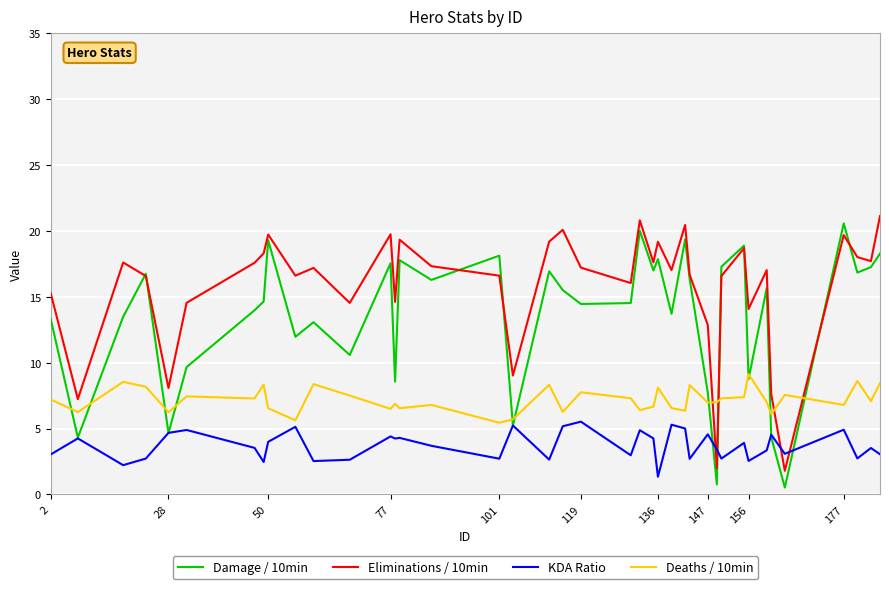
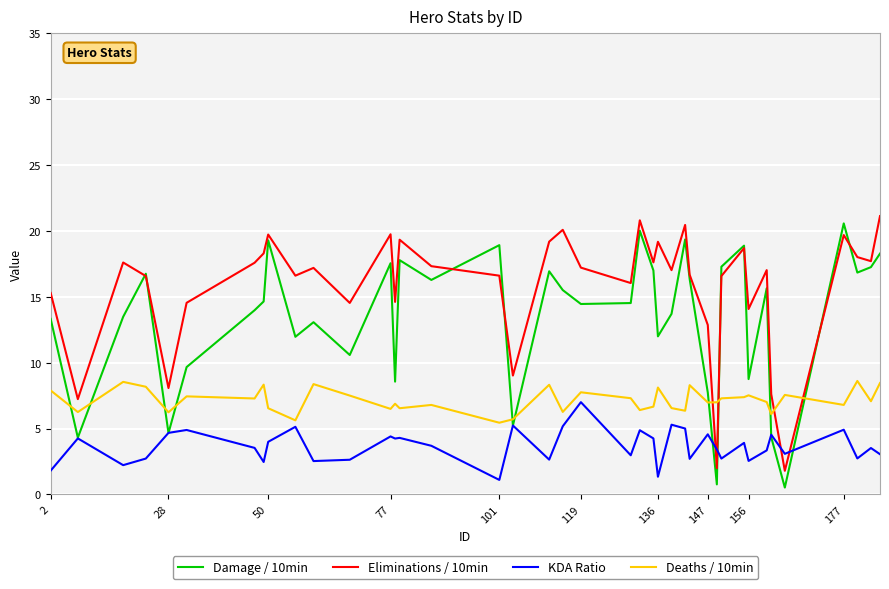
KDA Ratio, 2: 3.0 -> 1.8
Deaths / 10min, 2: 7.2 -> 7.9
Damage / 10min, 101: 18.1 -> 18.9
KDA Ratio, 101: 2.7 -> 1.1
KDA Ratio, 119: 5.5 -> 7.0
Damage / 10min, 136: 17.9 -> 12.0
Deaths / 10min, 156: 9.1 -> 7.5
